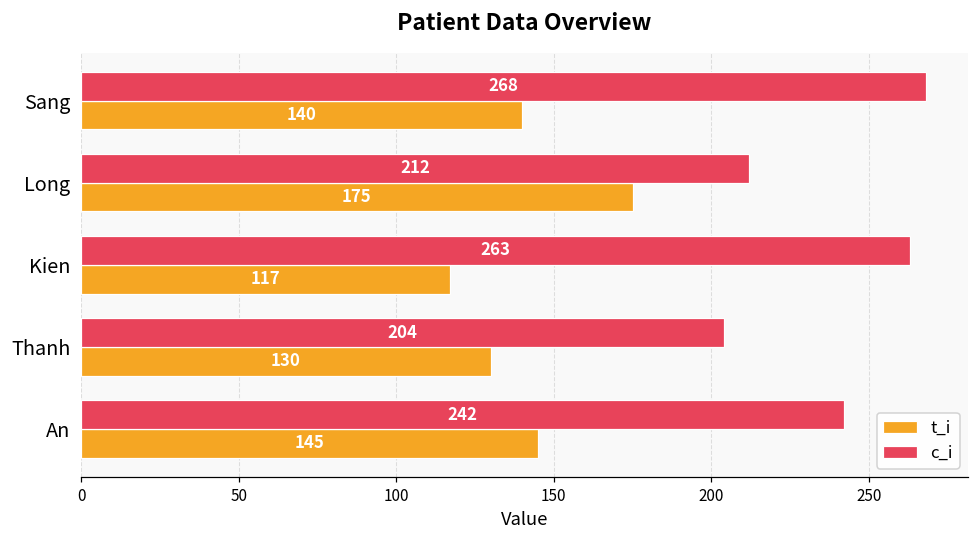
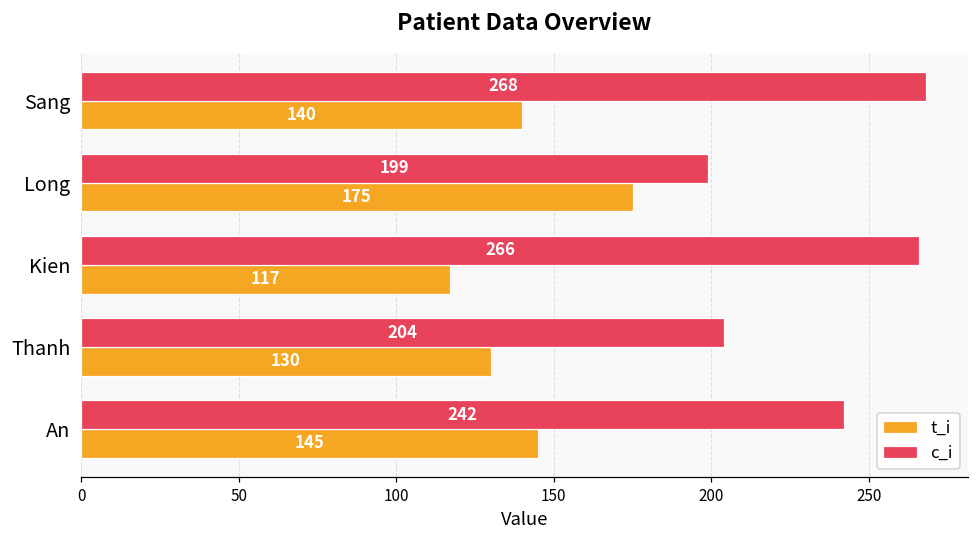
c_i, Long: 212 -> 199
c_i, Kien: 263 -> 266
